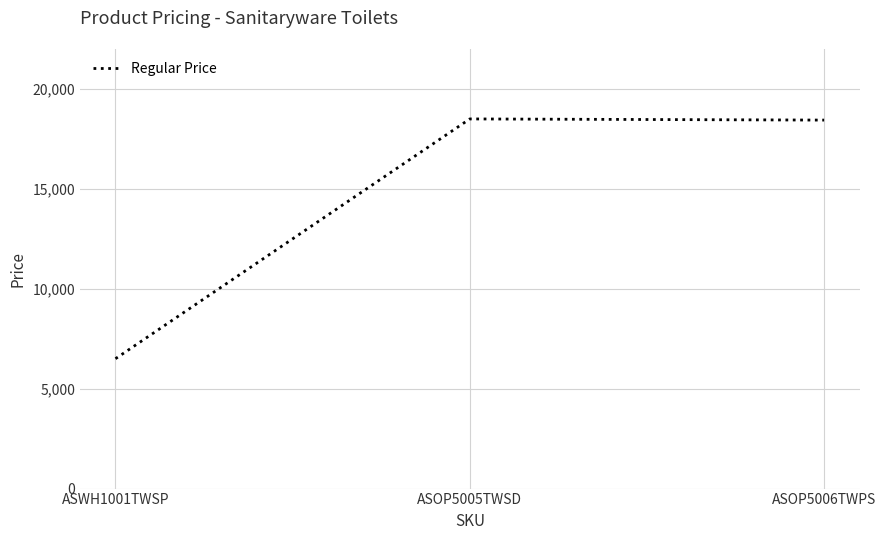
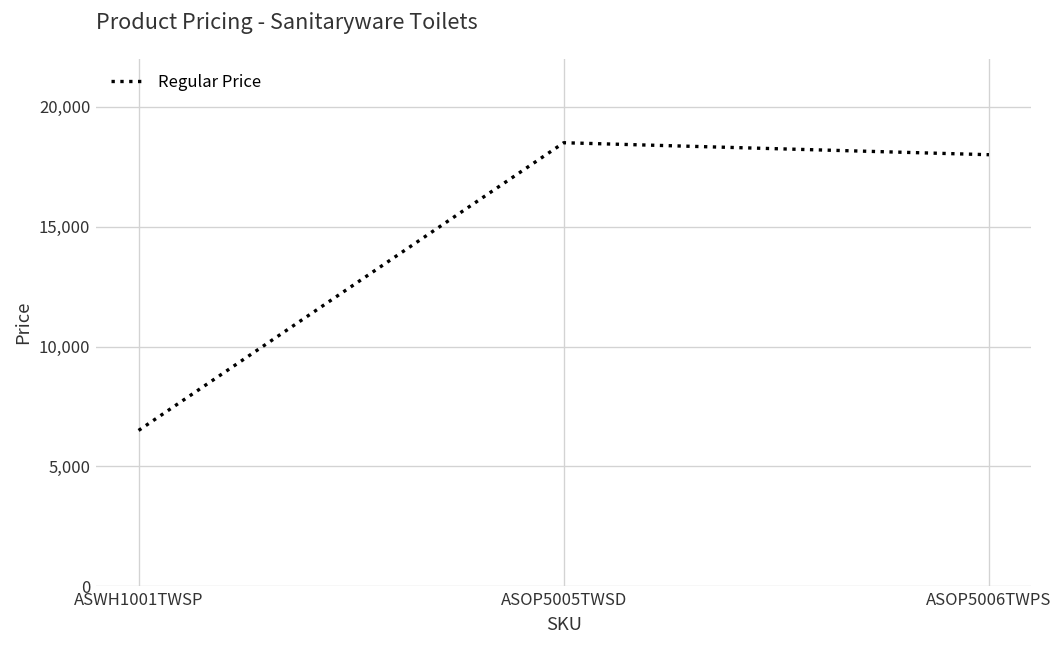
ASOP5006TWPS: 18,400 -> 18,000
